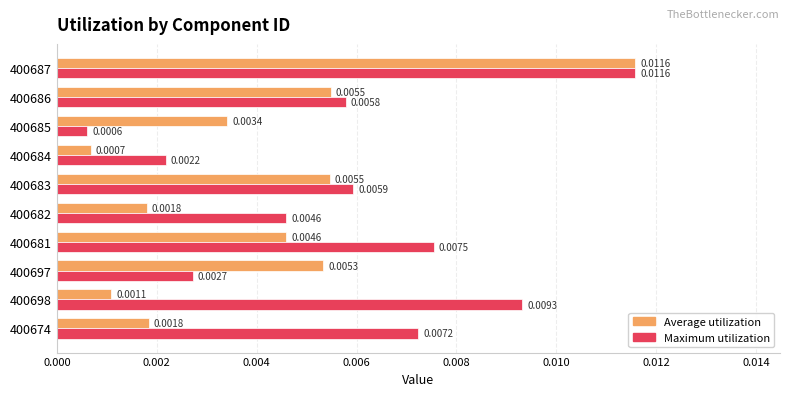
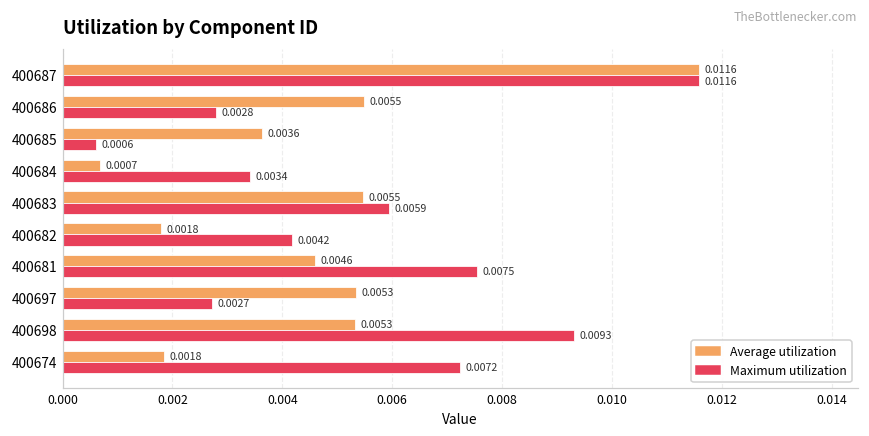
Maximum utilization, 400686: 0.0058 -> 0.0028
Average utilization, 400685: 0.0034 -> 0.0036
Maximum utilization, 400684: 0.0022 -> 0.0034
Maximum utilization, 400682: 0.0046 -> 0.0042
Average utilization, 400698: 0.0011 -> 0.0053
